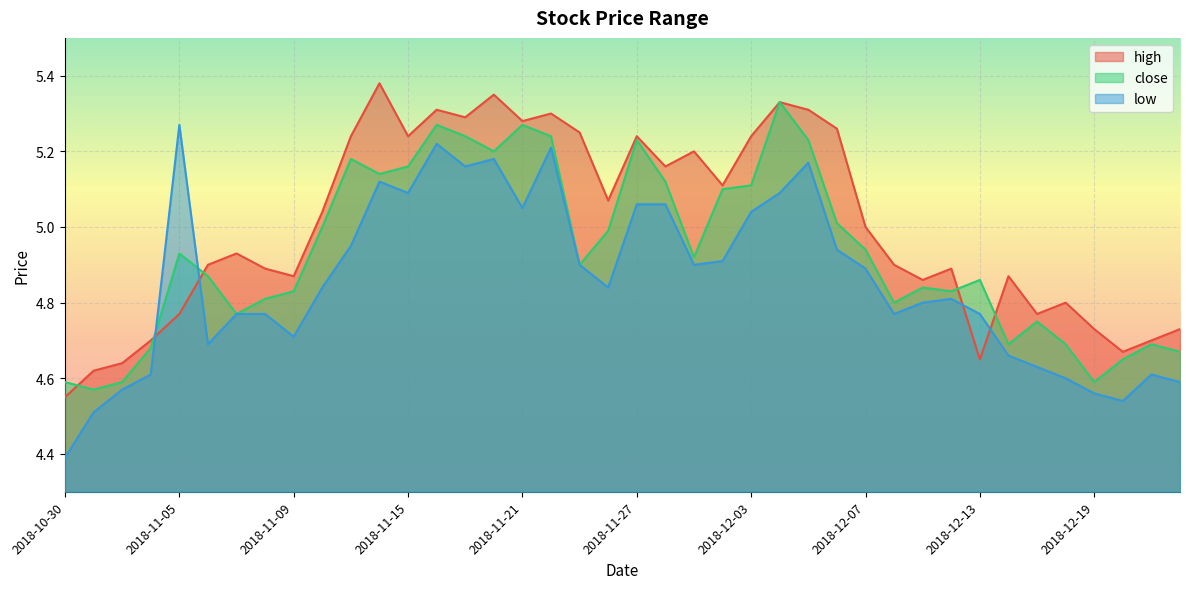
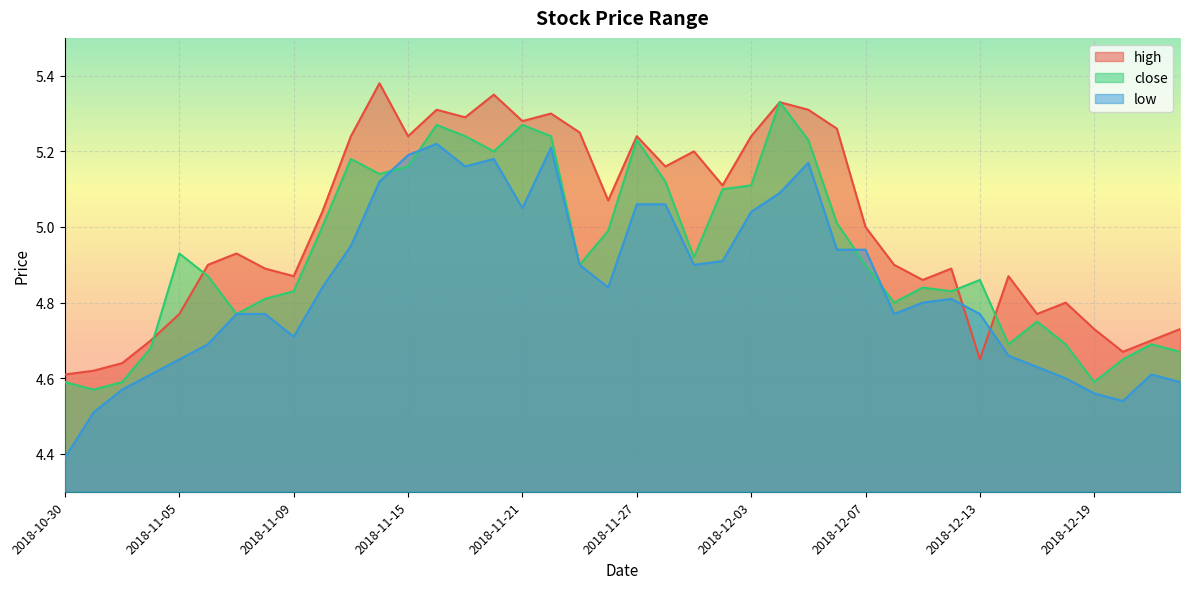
high, 2018-10-30: 4.55 -> 4.61
low, 2018-11-05: 5.27 -> 4.65
low, 2018-11-15: 5.09 -> 5.19
close, 2018-12-07: 4.94 -> 4.90
low, 2018-12-07: 4.89 -> 4.94
